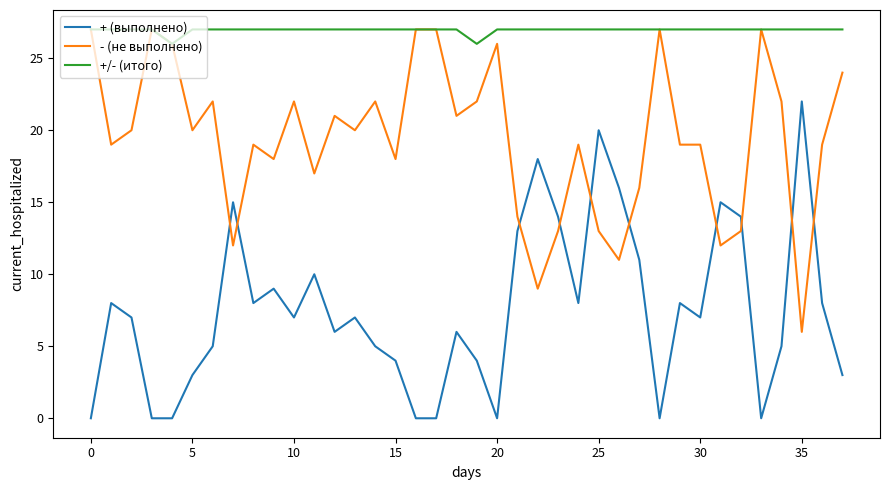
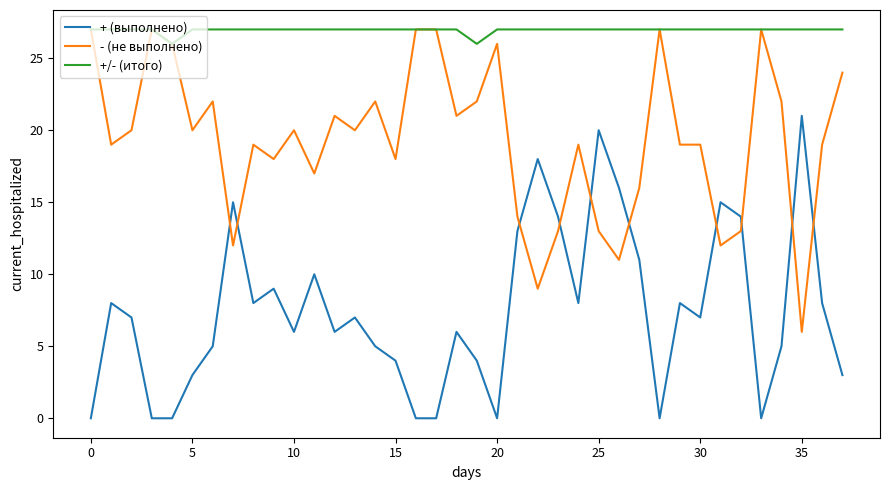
+ (выполнено), 10: 7 -> 6
- (не выполнено), 10: 22 -> 20
+ (выполнено), 35: 22 -> 21
